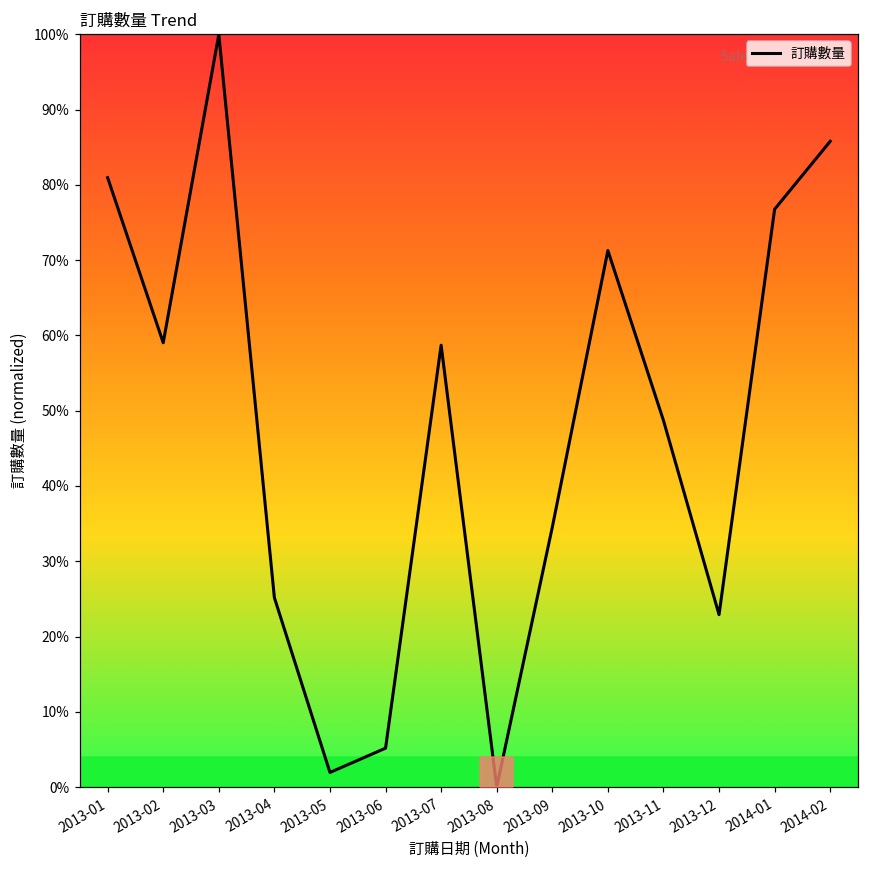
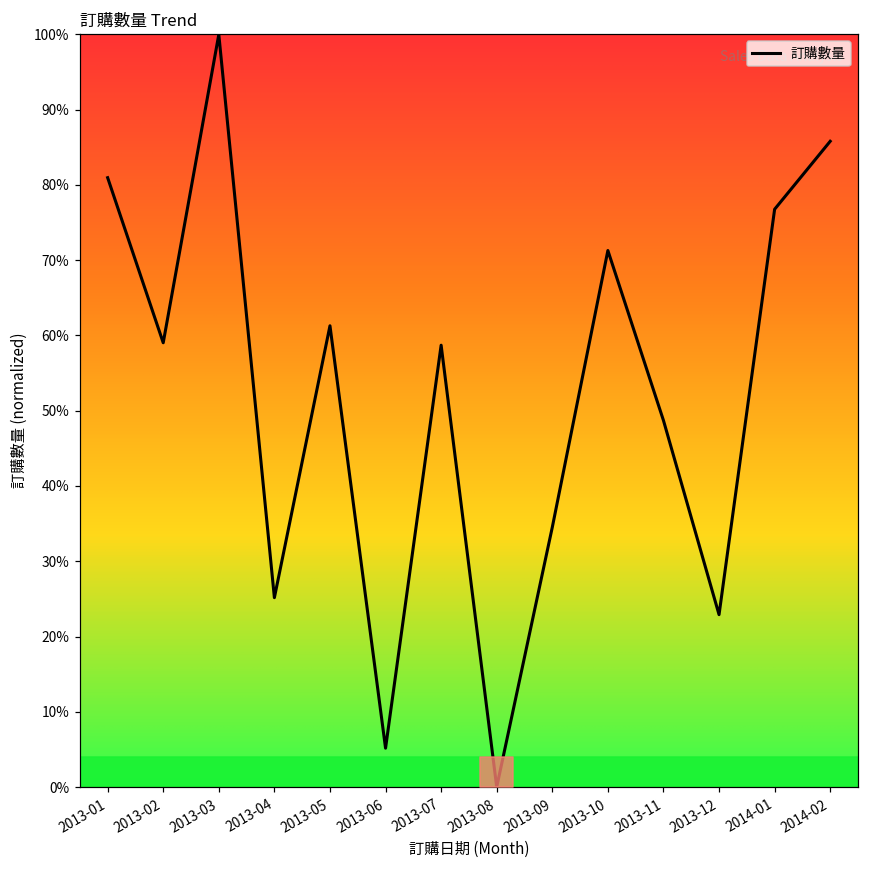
訂購數量, 2013-05: 2% -> 61%
